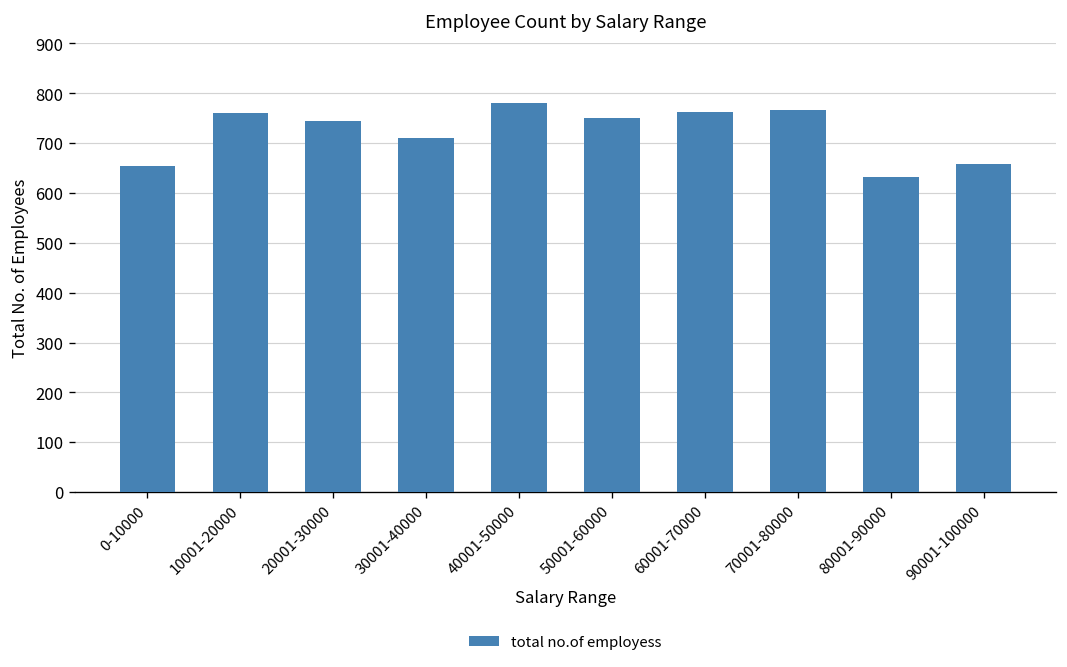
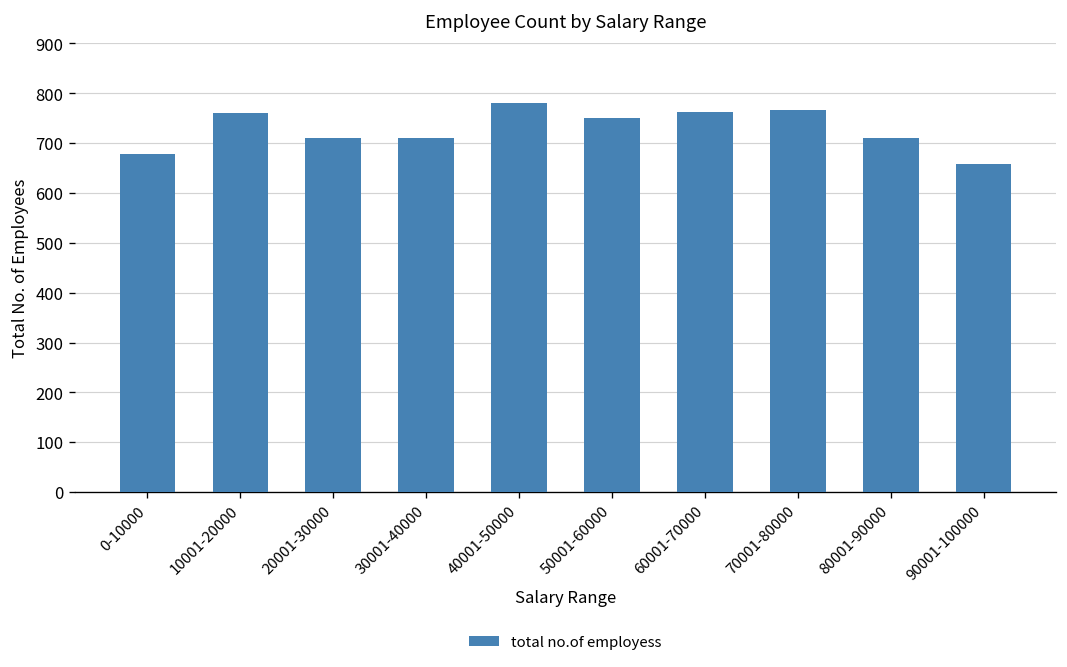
0-10000: 660 -> 680
20001-30000: 740 -> 710
80001-90000: 630 -> 710
